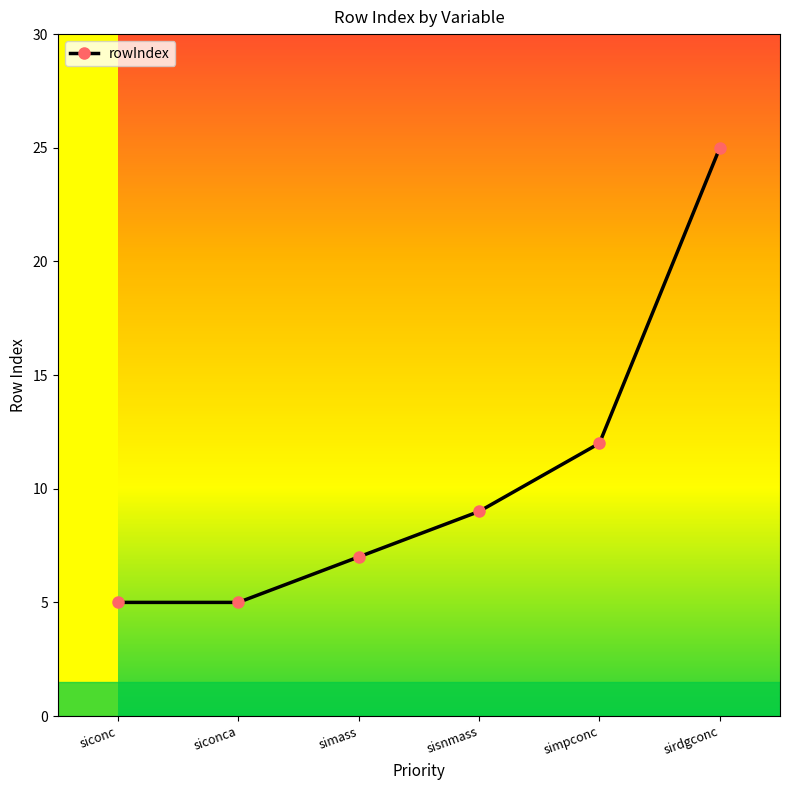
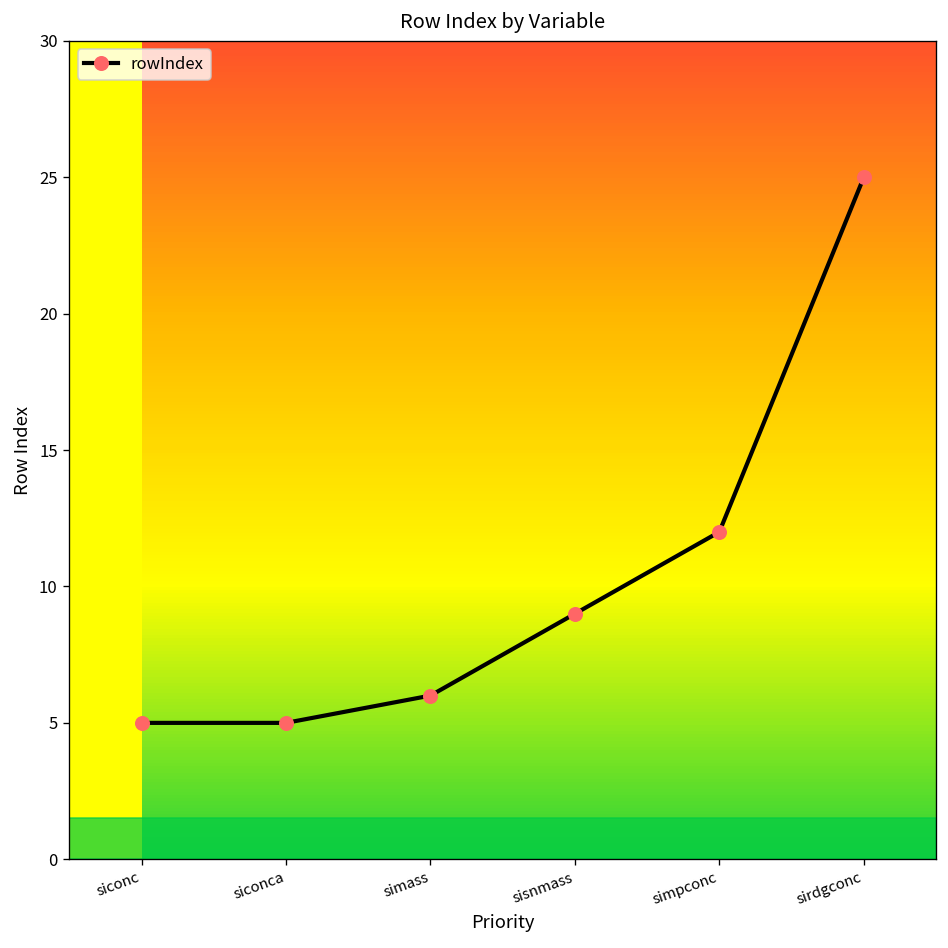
simass: 7 -> 6
